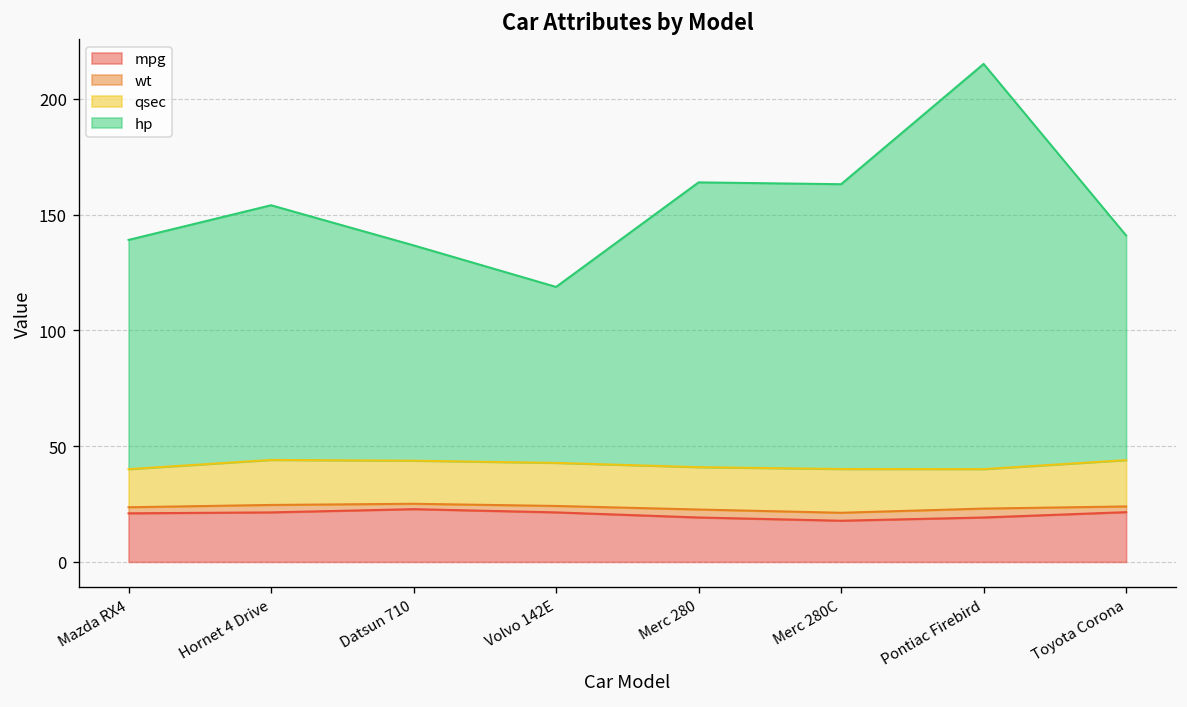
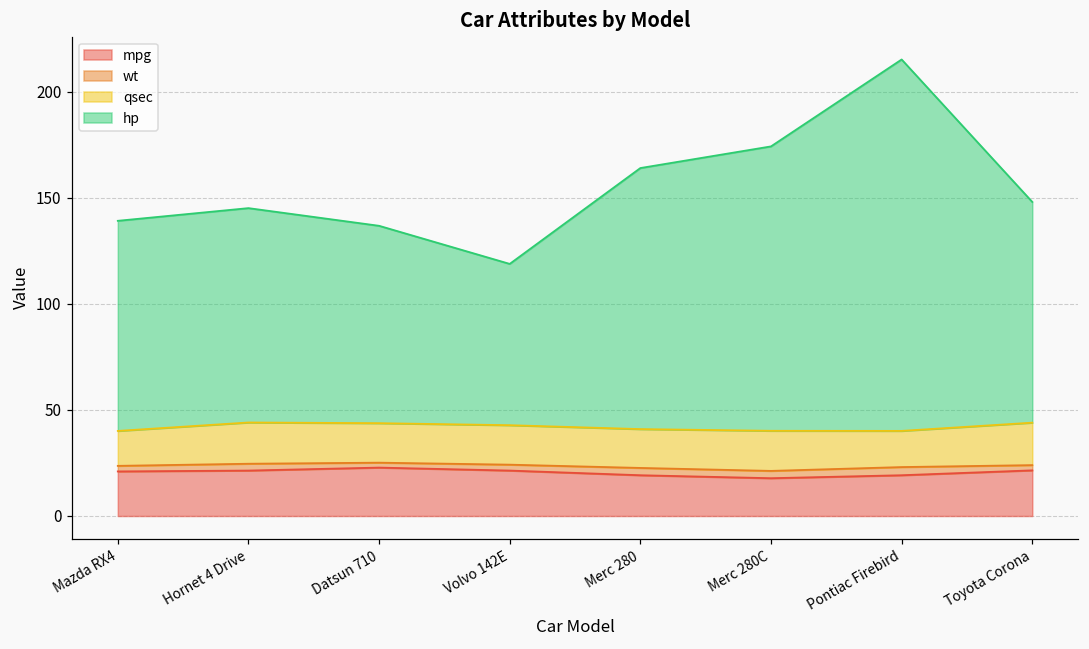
hp, Hornet 4 Drive: 110 -> 101
hp, Merc 280C: 123 -> 134
hp, Toyota Corona: 97 -> 104
